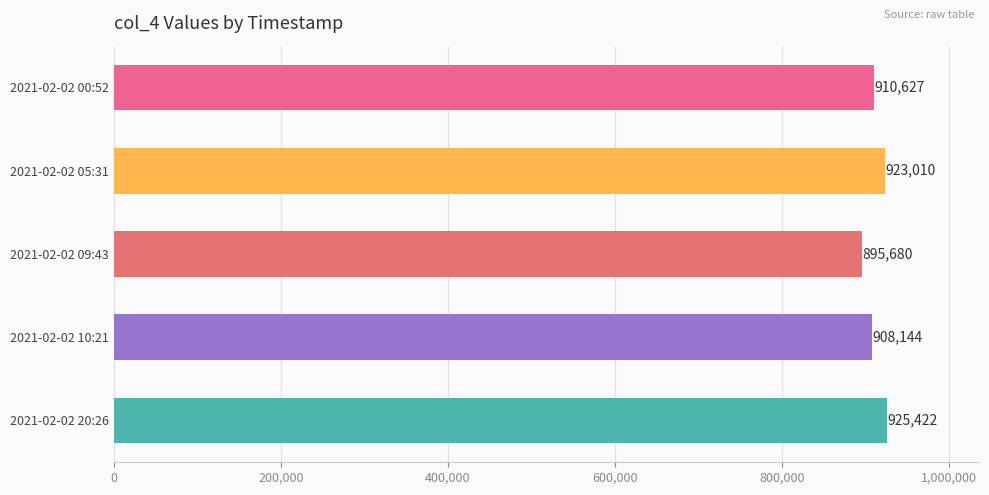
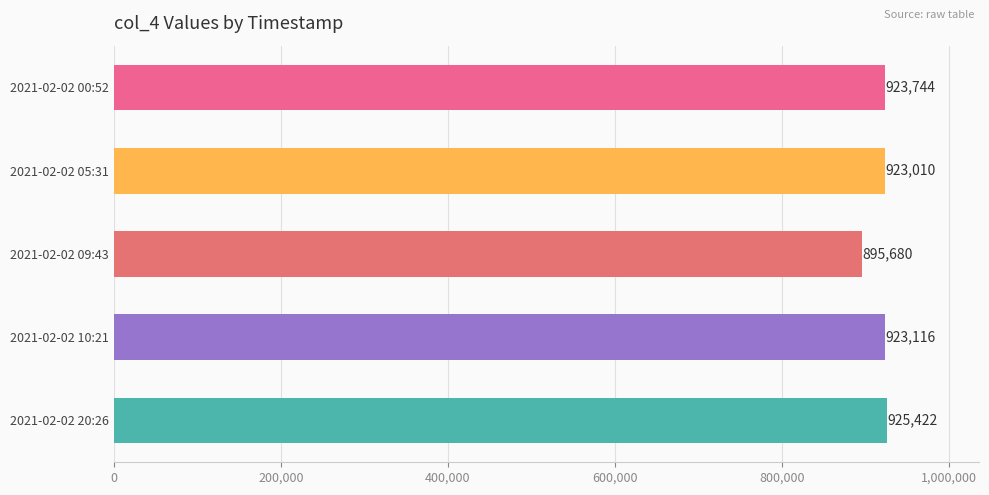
2021-02-02 00:52: 910,627 -> 923,744
2021-02-02 10:21: 908,144 -> 923,116
